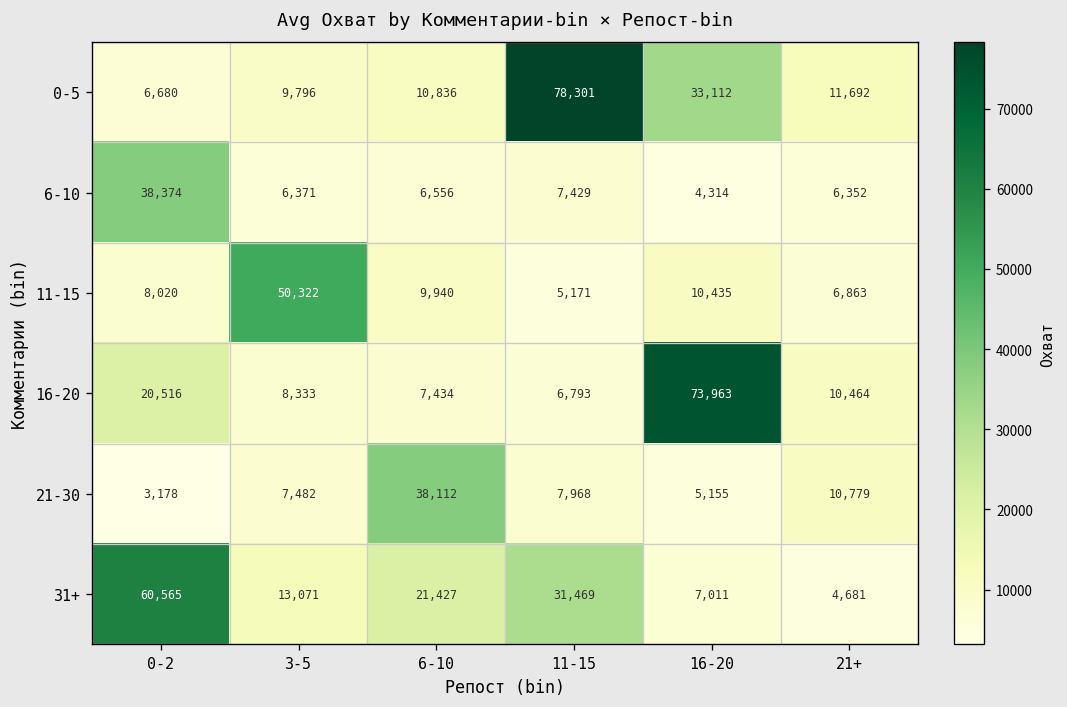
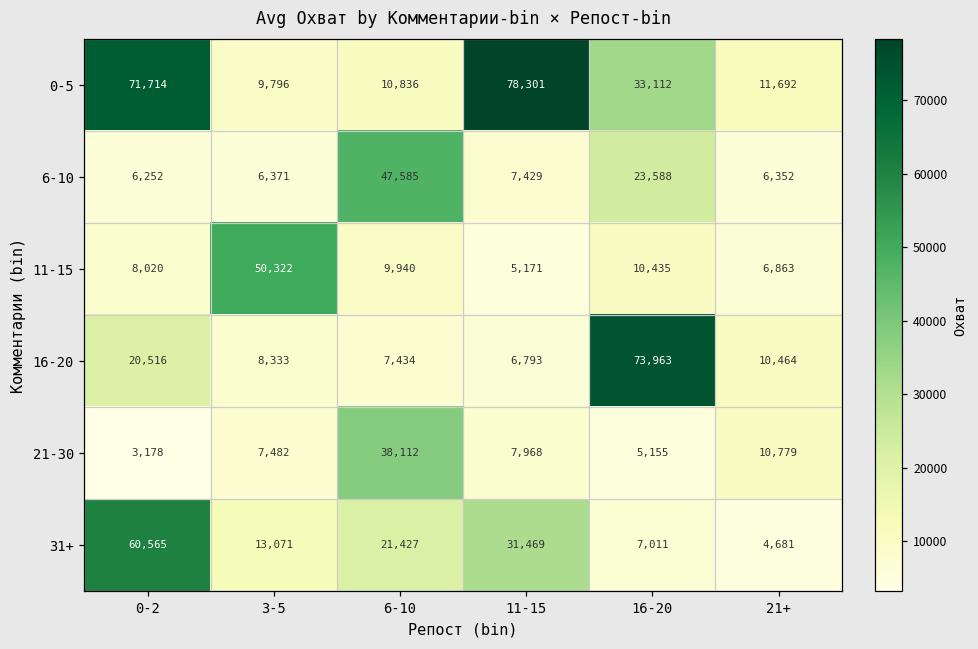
0-5, 0-2: 6,680 -> 71,714
6-10, 0-2: 38,374 -> 6,252
6-10, 6-10: 6,556 -> 47,585
6-10, 16-20: 4,314 -> 23,588
